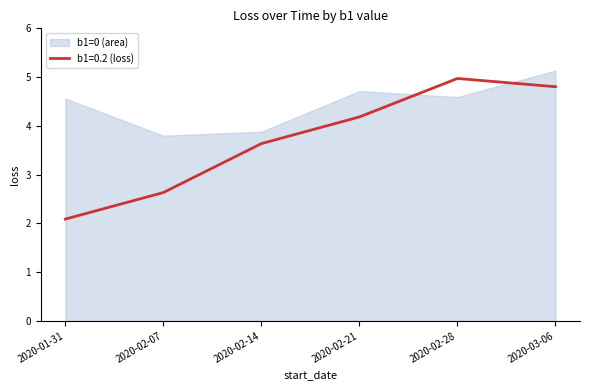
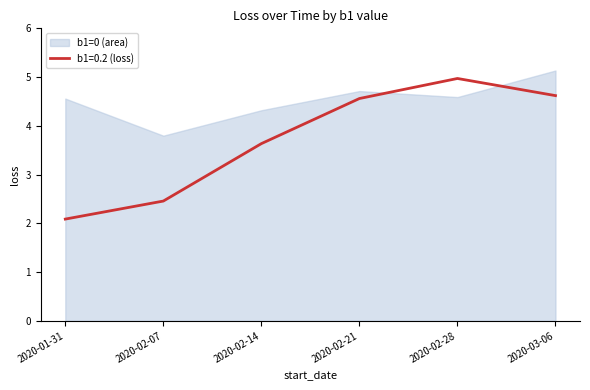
b1=0.2 (loss), 2020-02-07: 2.6 -> 2.5
b1=0 (area), 2020-02-14: 3.9 -> 4.3
b1=0.2 (loss), 2020-02-21: 4.2 -> 4.6
b1=0.2 (loss), 2020-03-06: 4.8 -> 4.6
